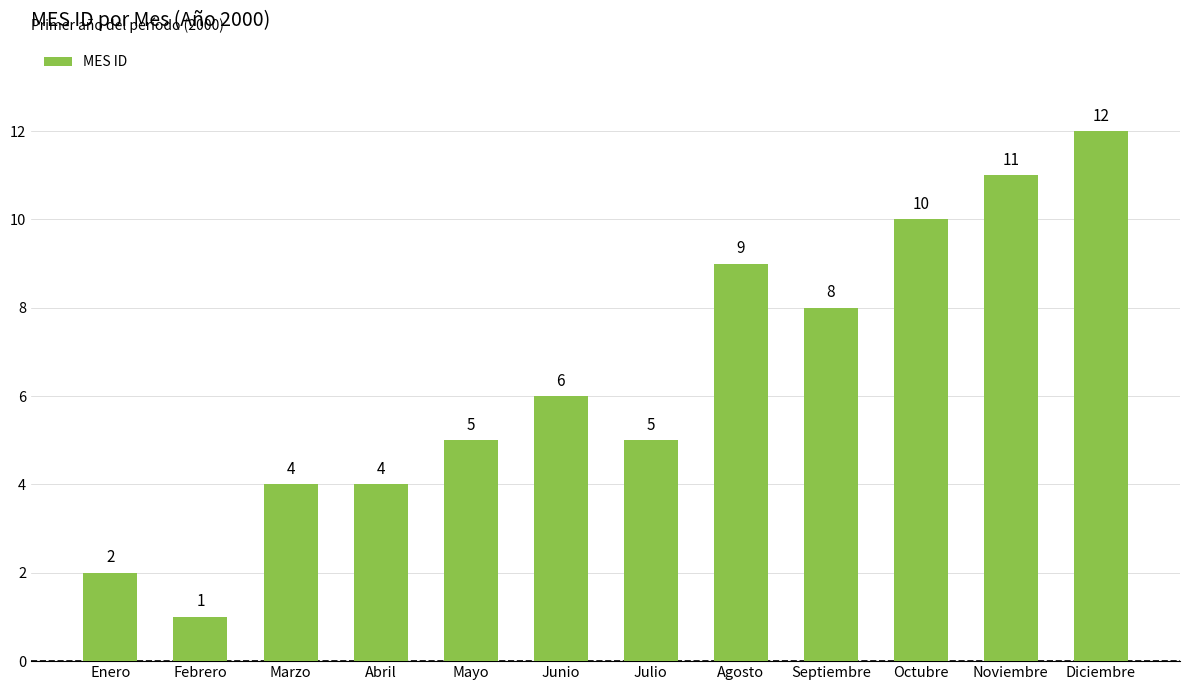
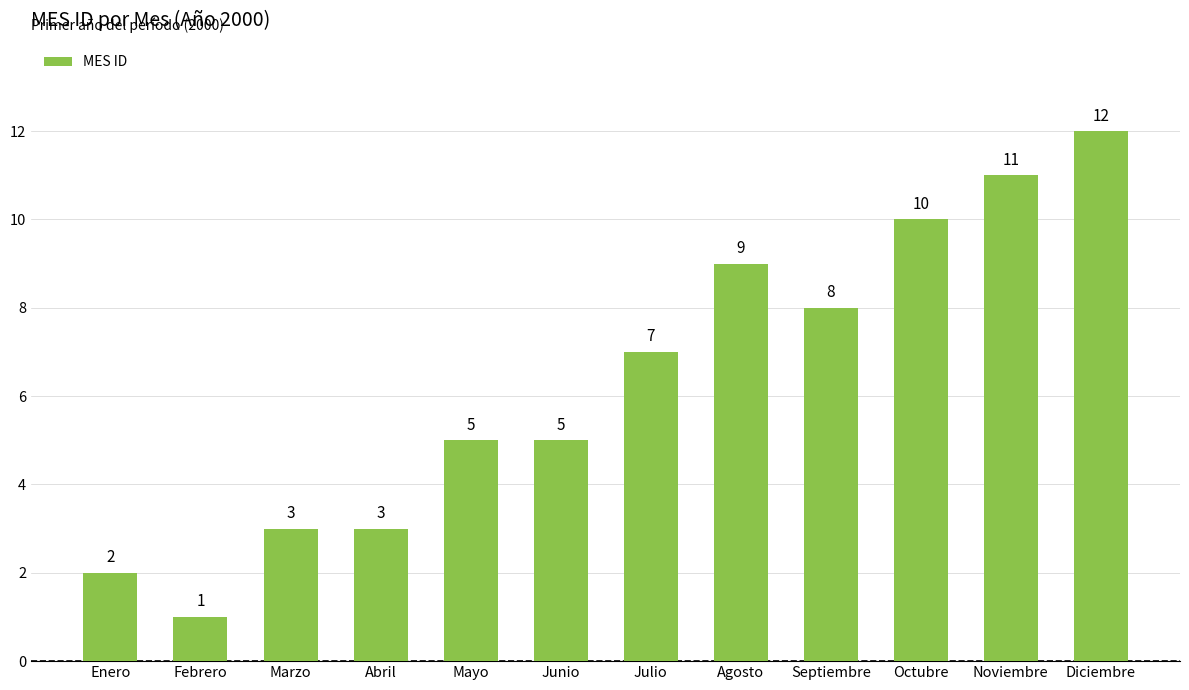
Marzo: 4 -> 3
Abril: 4 -> 3
Junio: 6 -> 5
Julio: 5 -> 7
